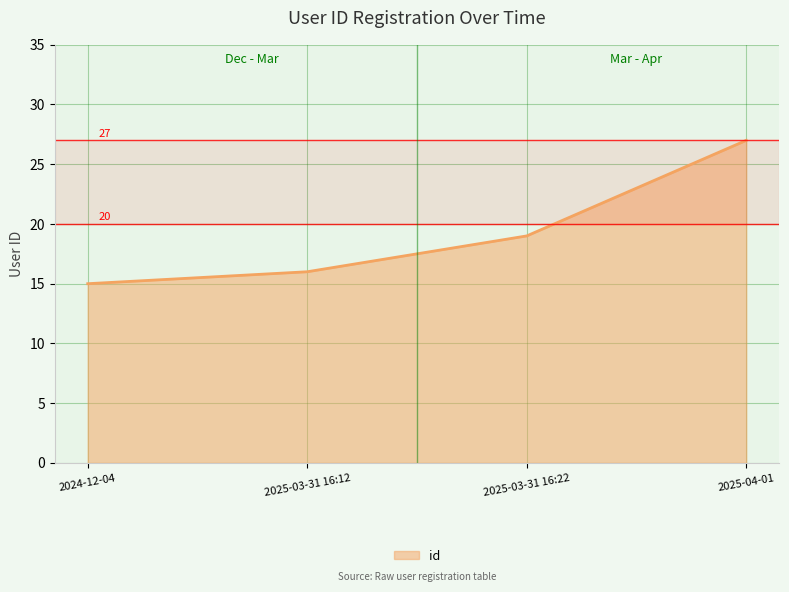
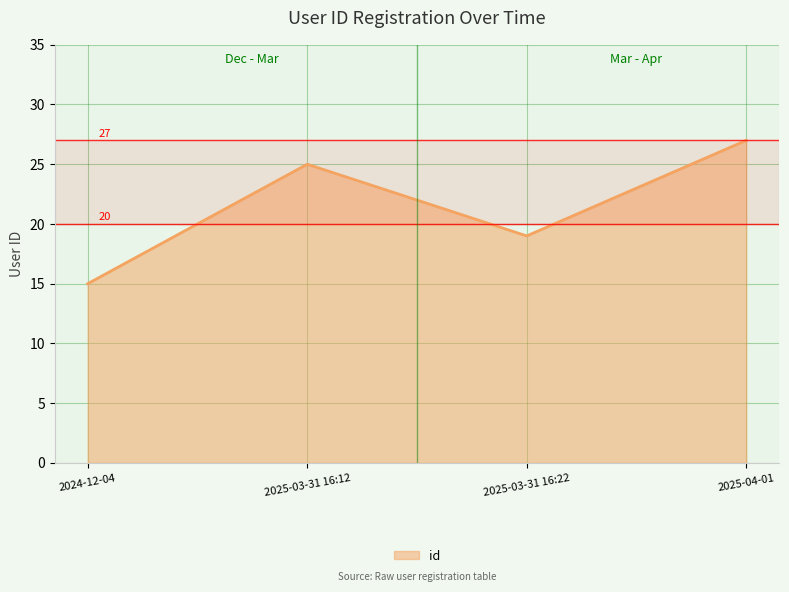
2025-03-31 16:12: 16 -> 25
